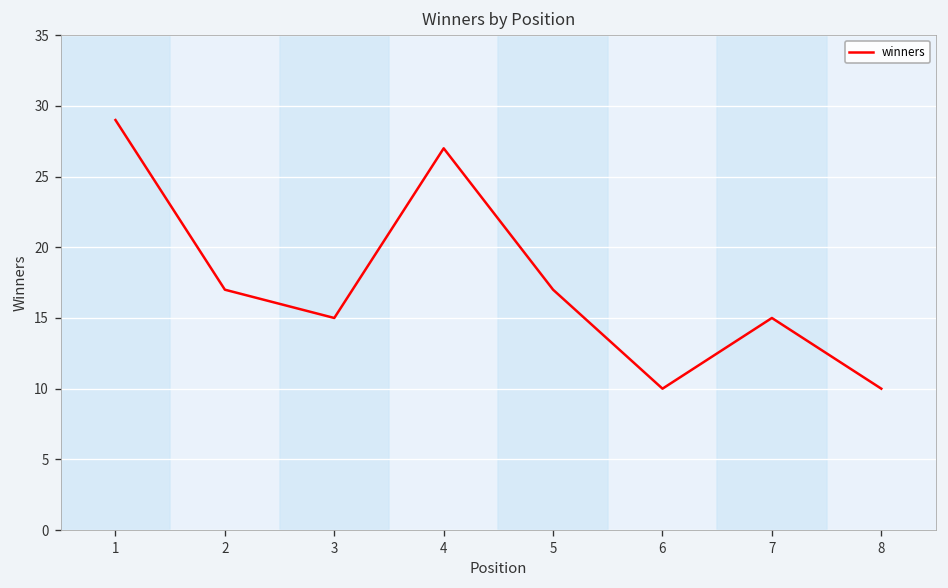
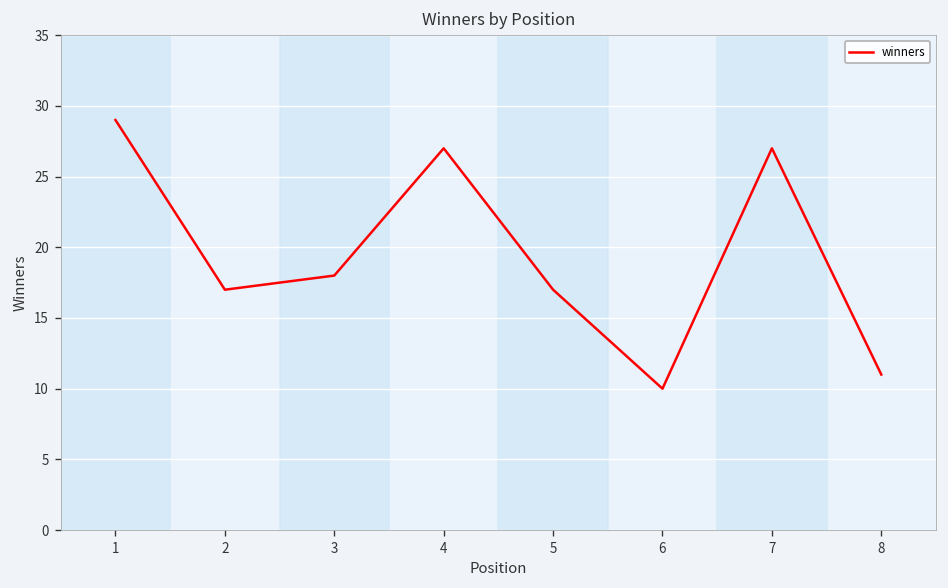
3: 15 -> 18
7: 15 -> 27
8: 10 -> 11
